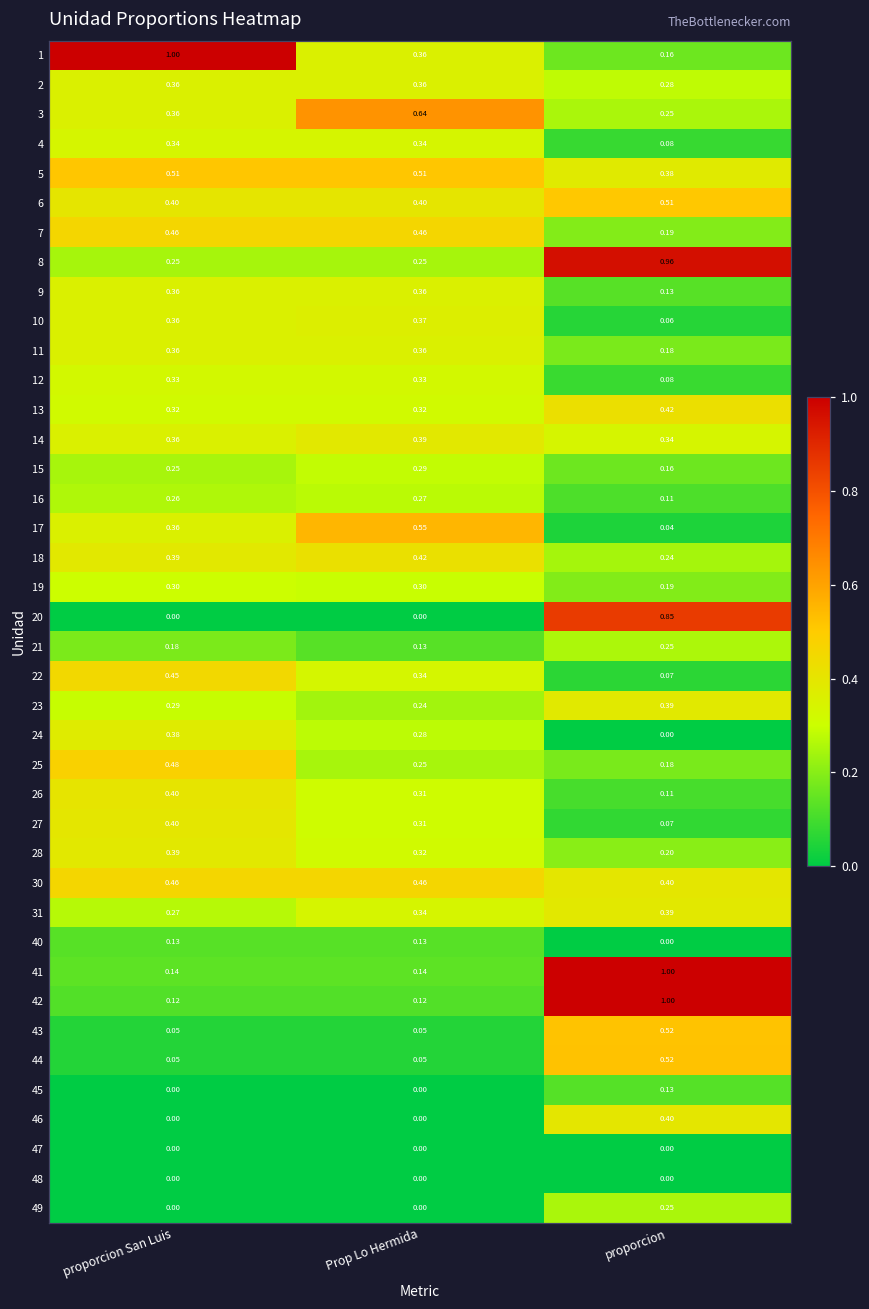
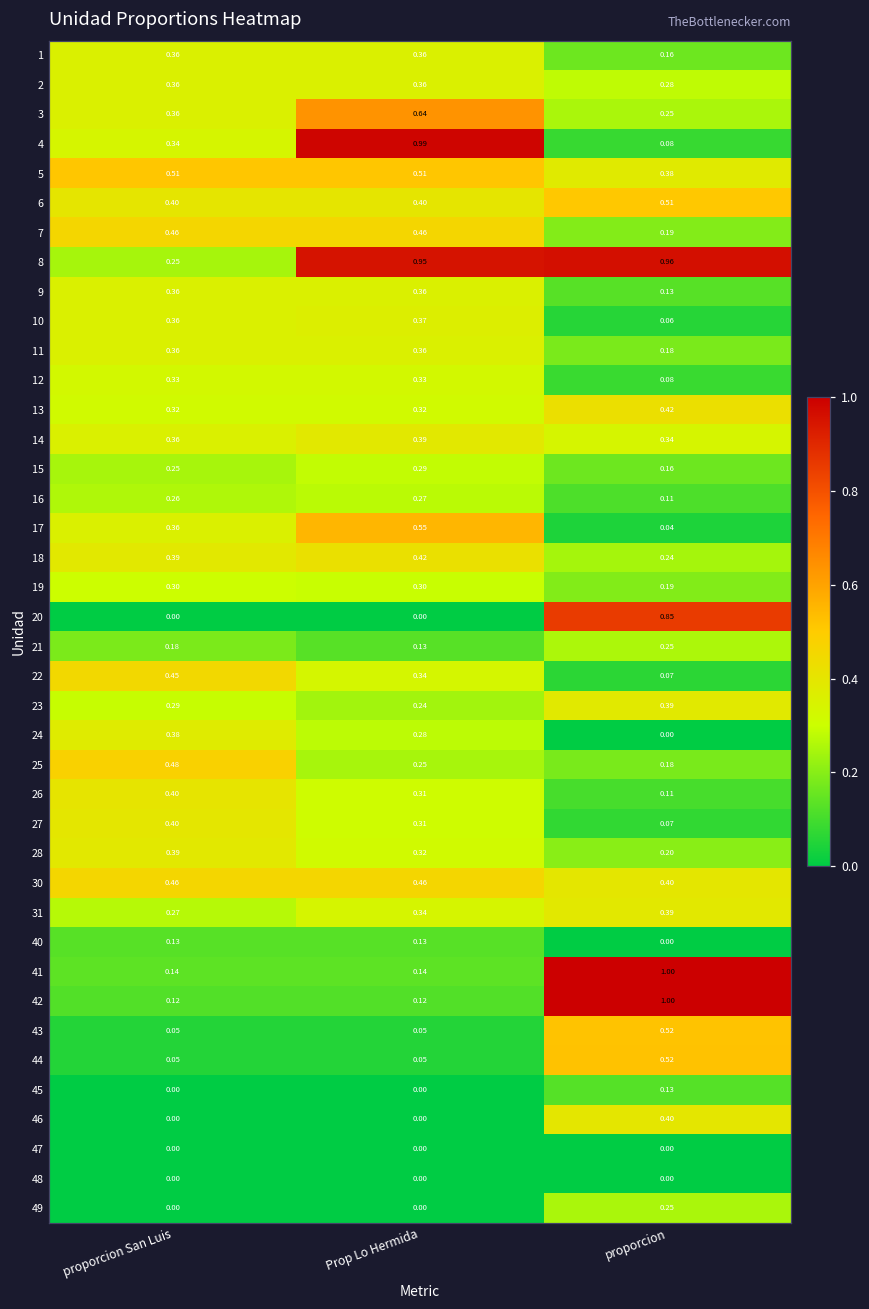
1, proporcion San Luis: 1.00 -> 0.36
4, Prop Lo Hermida: 0.34 -> 0.99
8, Prop Lo Hermida: 0.25 -> 0.95
